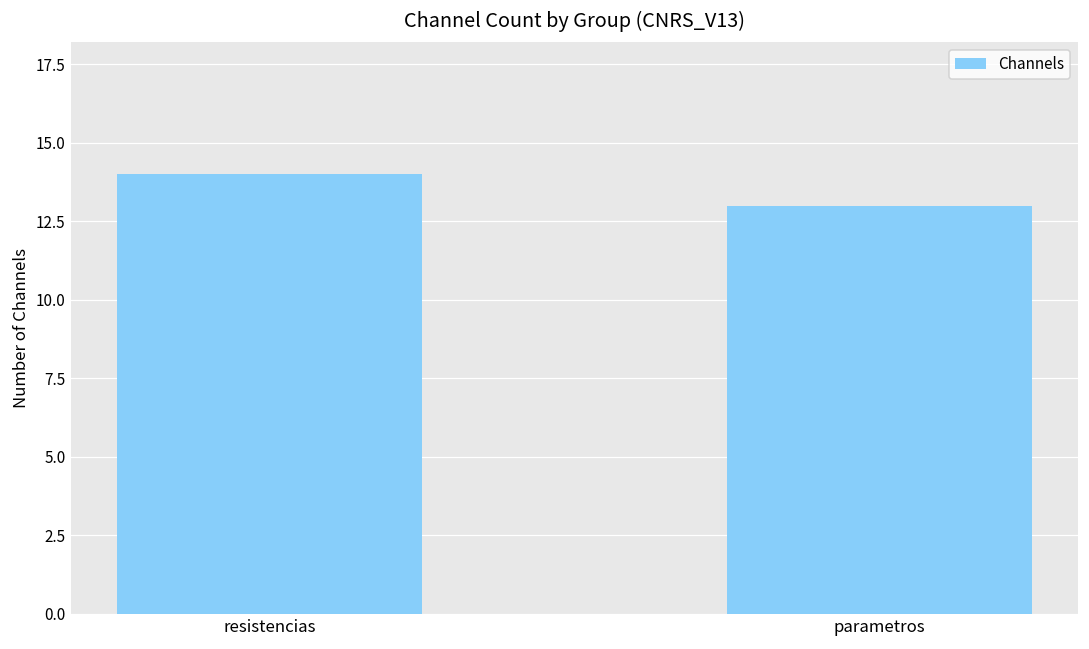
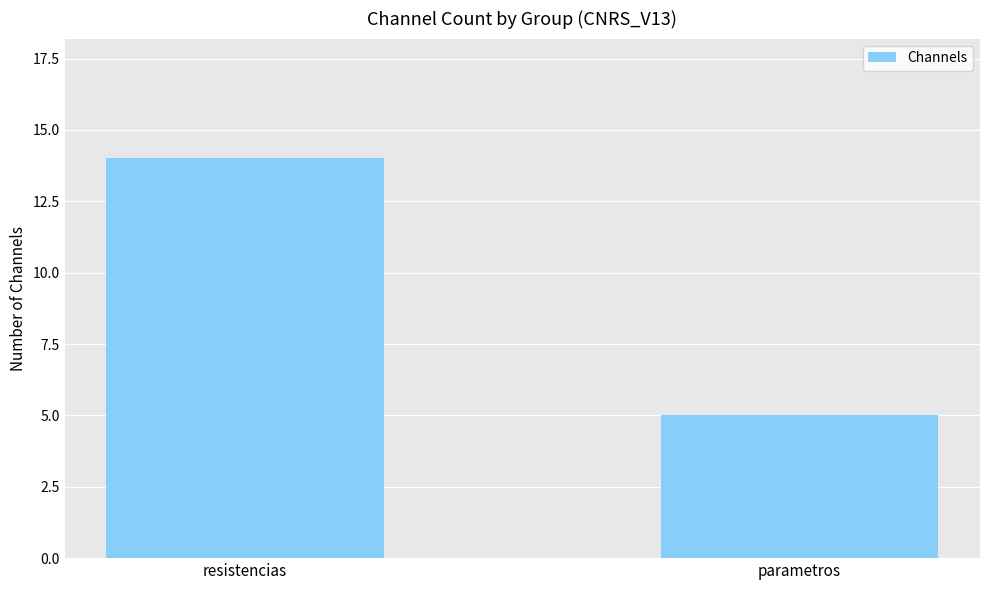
parametros: 13 -> 5
